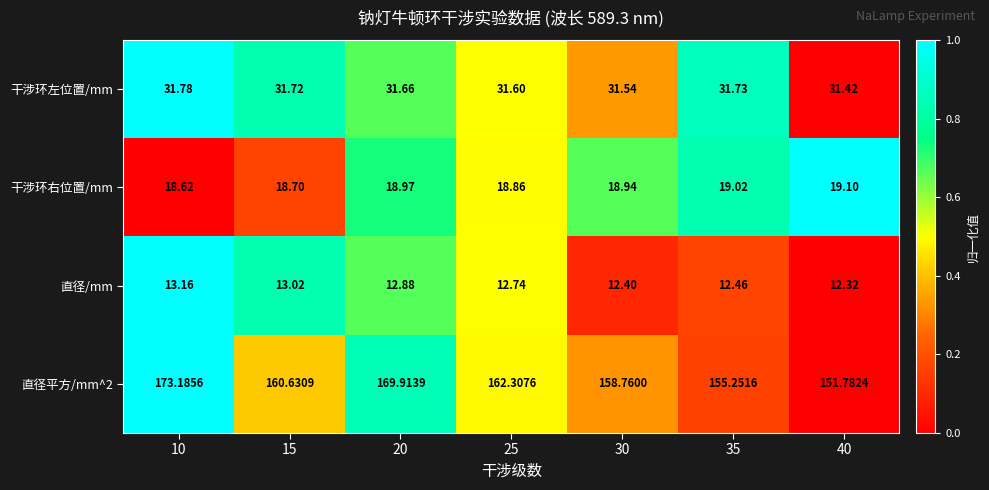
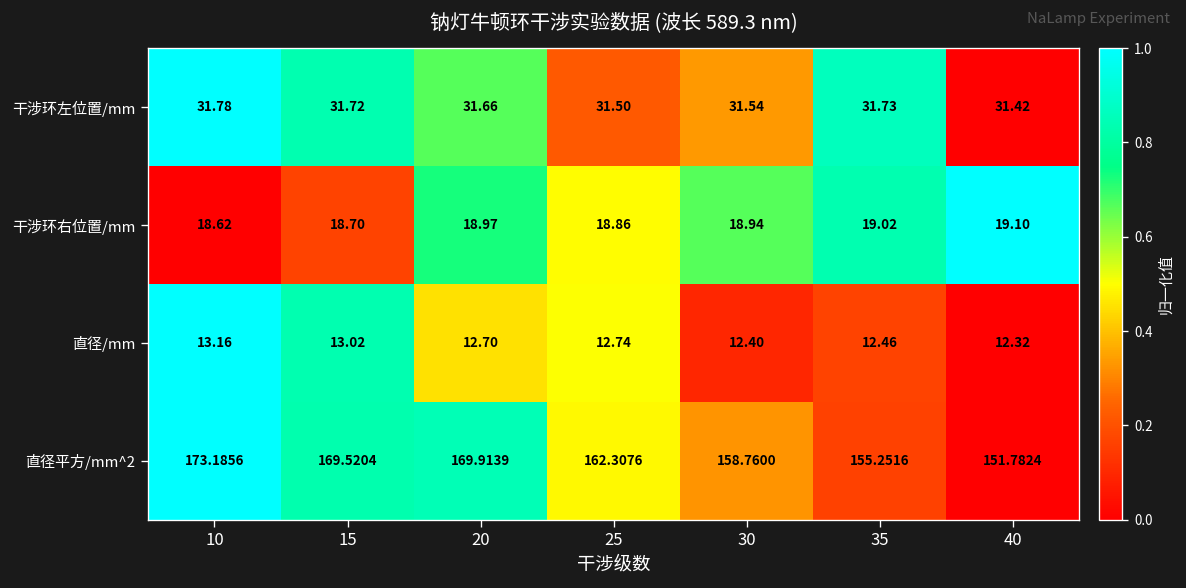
干涉环左位置/mm, 25: 31.60 -> 31.50
直径/mm, 20: 12.88 -> 12.70
直径平方/mm^2, 15: 160.6309 -> 169.5204
